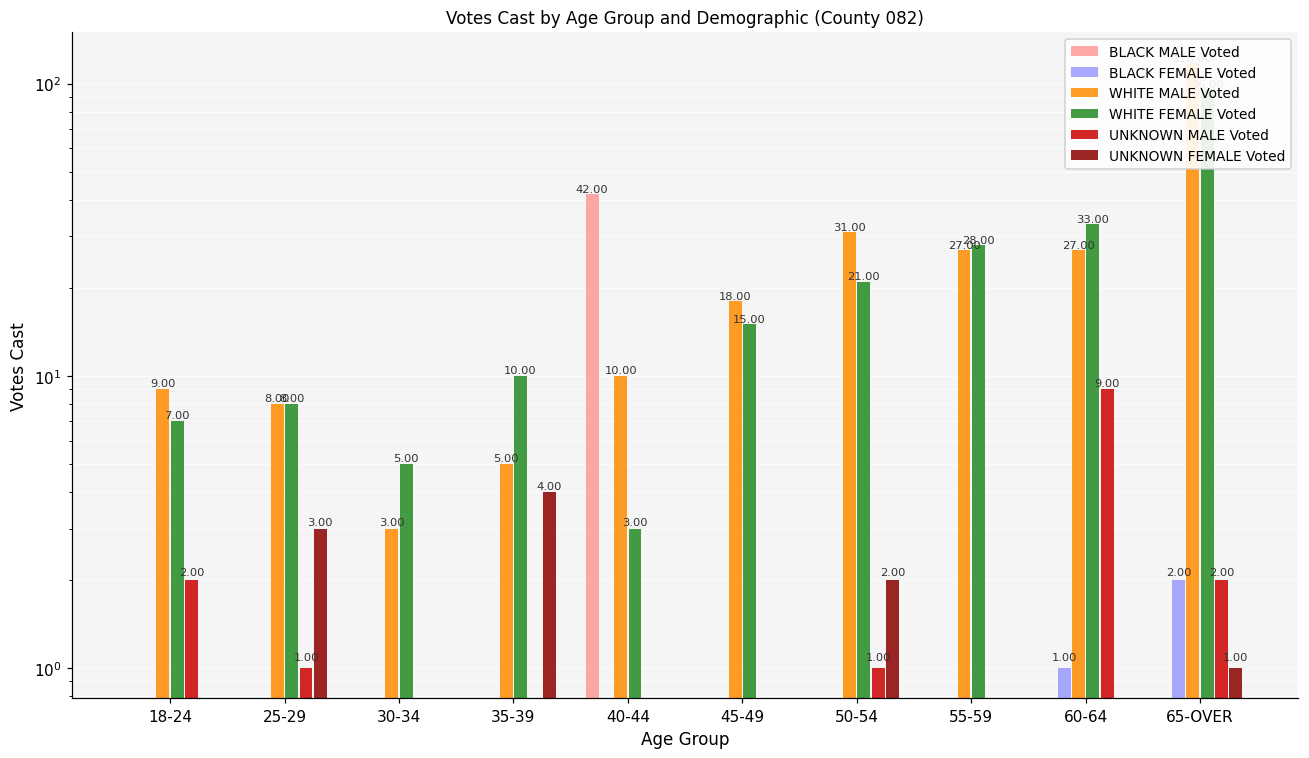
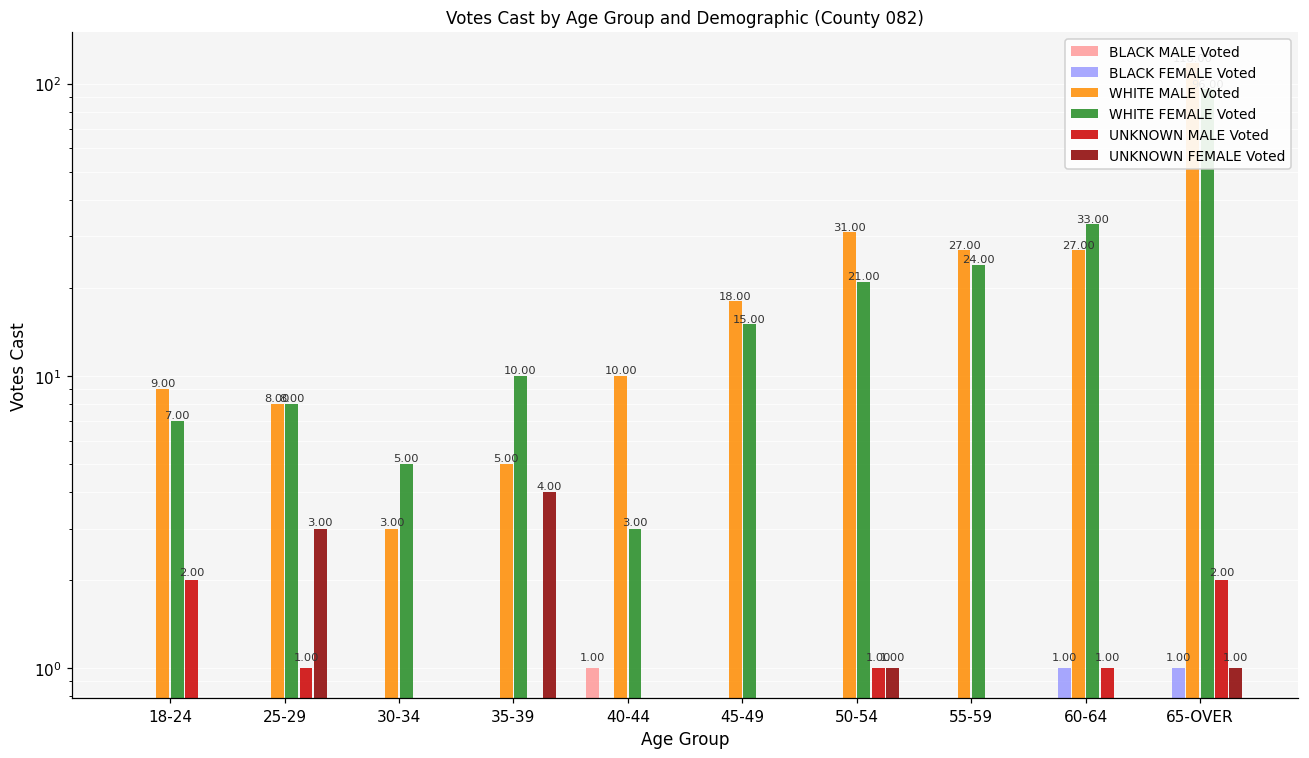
BLACK MALE Voted, 40-44: 42.00 -> 1.00
UNKNOWN FEMALE Voted, 50-54: 2.00 -> 1.00
WHITE FEMALE Voted, 55-59: 28.00 -> 24.00
UNKNOWN MALE Voted, 60-64: 9.00 -> 1.00
BLACK FEMALE Voted, 65-OVER: 2.00 -> 1.00
